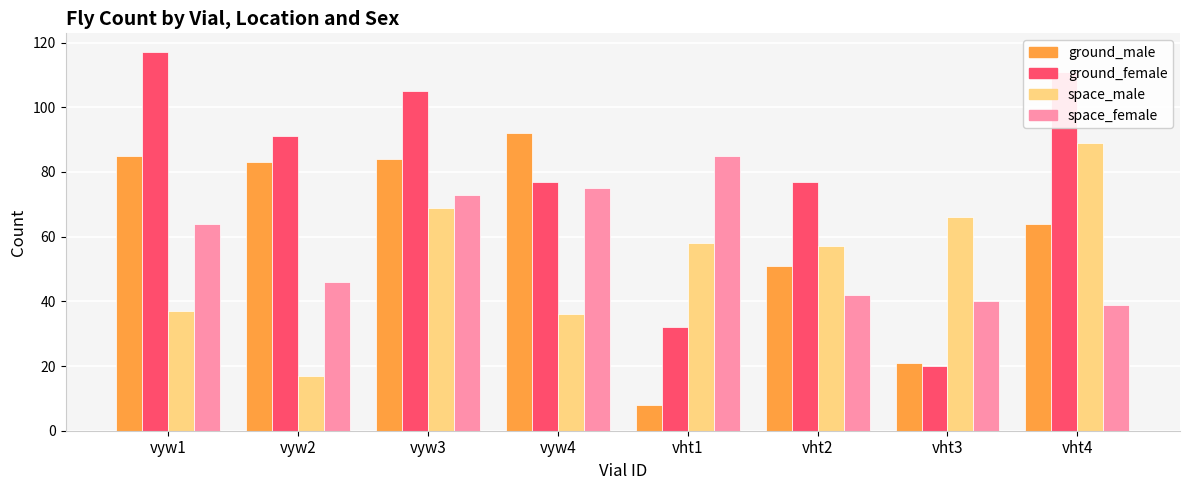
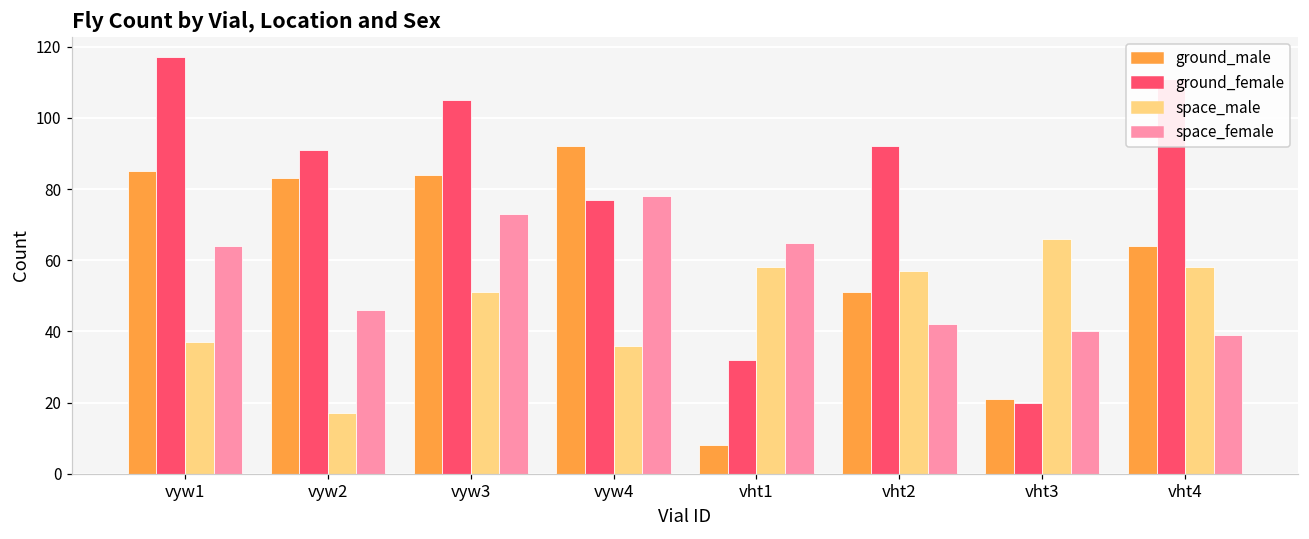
space_male, vyw3: 69 -> 51
space_female, vyw4: 75 -> 78
space_female, vht1: 85 -> 65
ground_female, vht2: 77 -> 92
space_male, vht4: 89 -> 58
